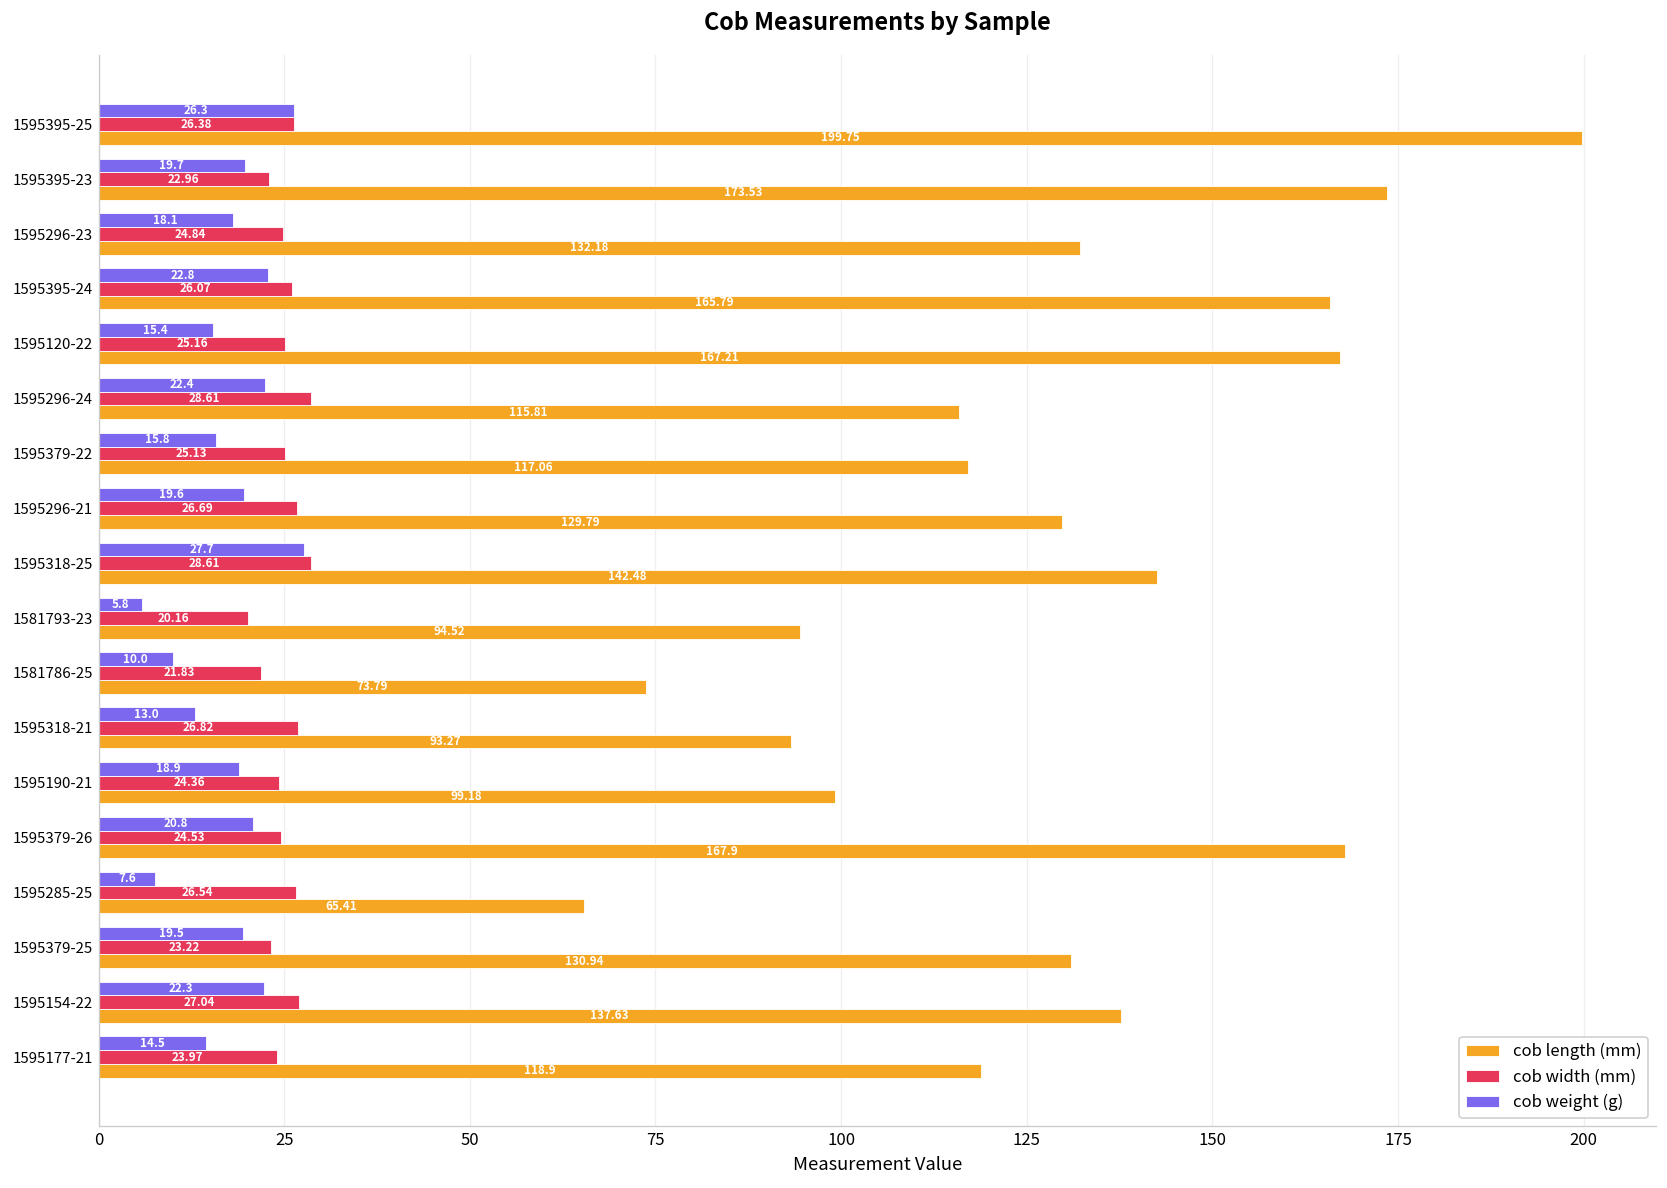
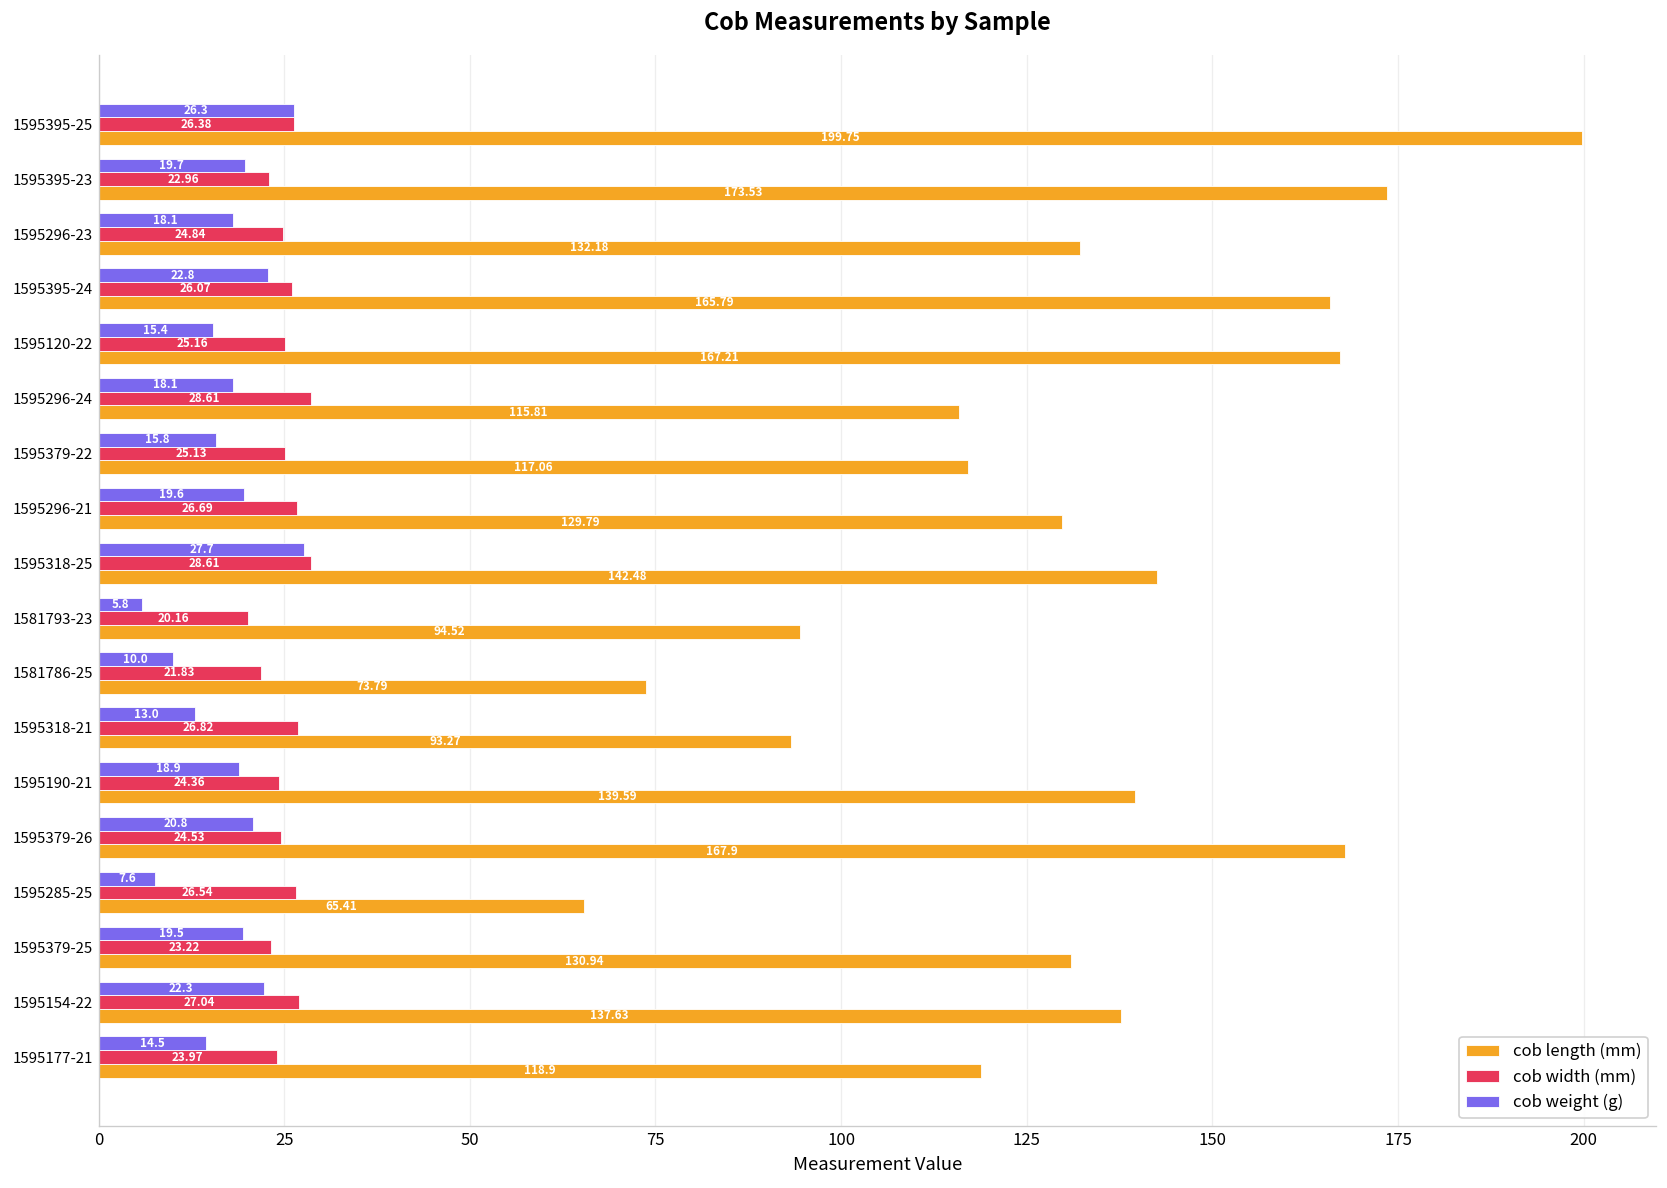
cob weight (g), 1595296-24: 22.4 -> 18.1
cob length (mm), 1595190-21: 99.18 -> 139.59
